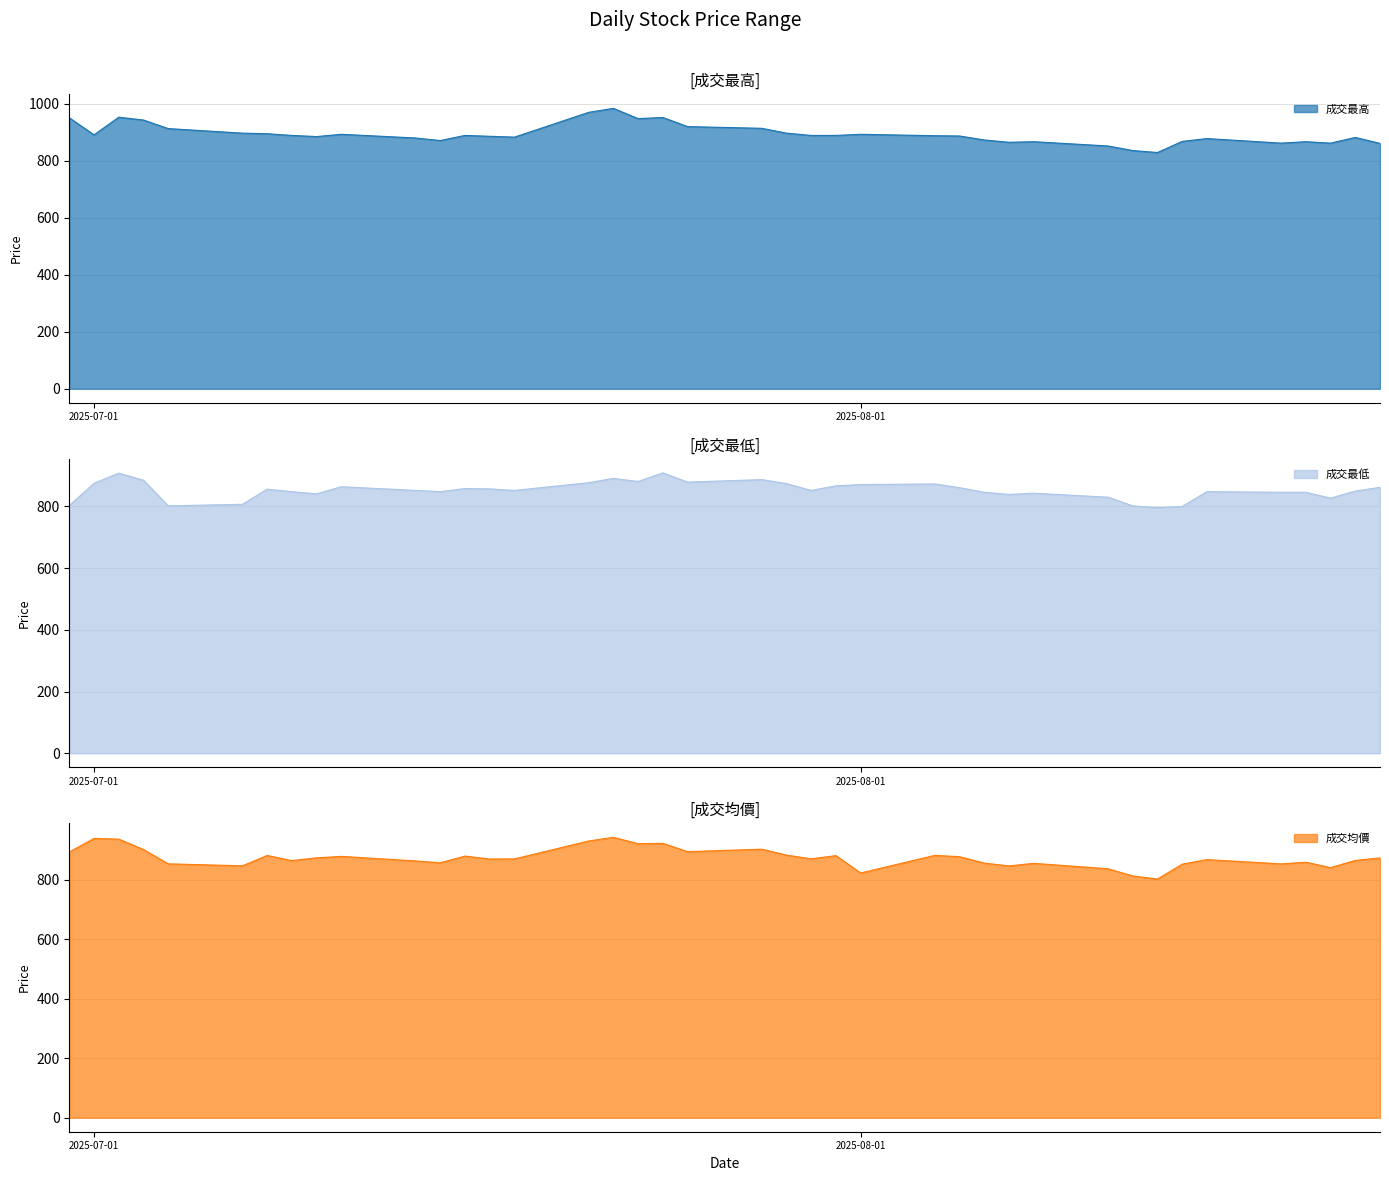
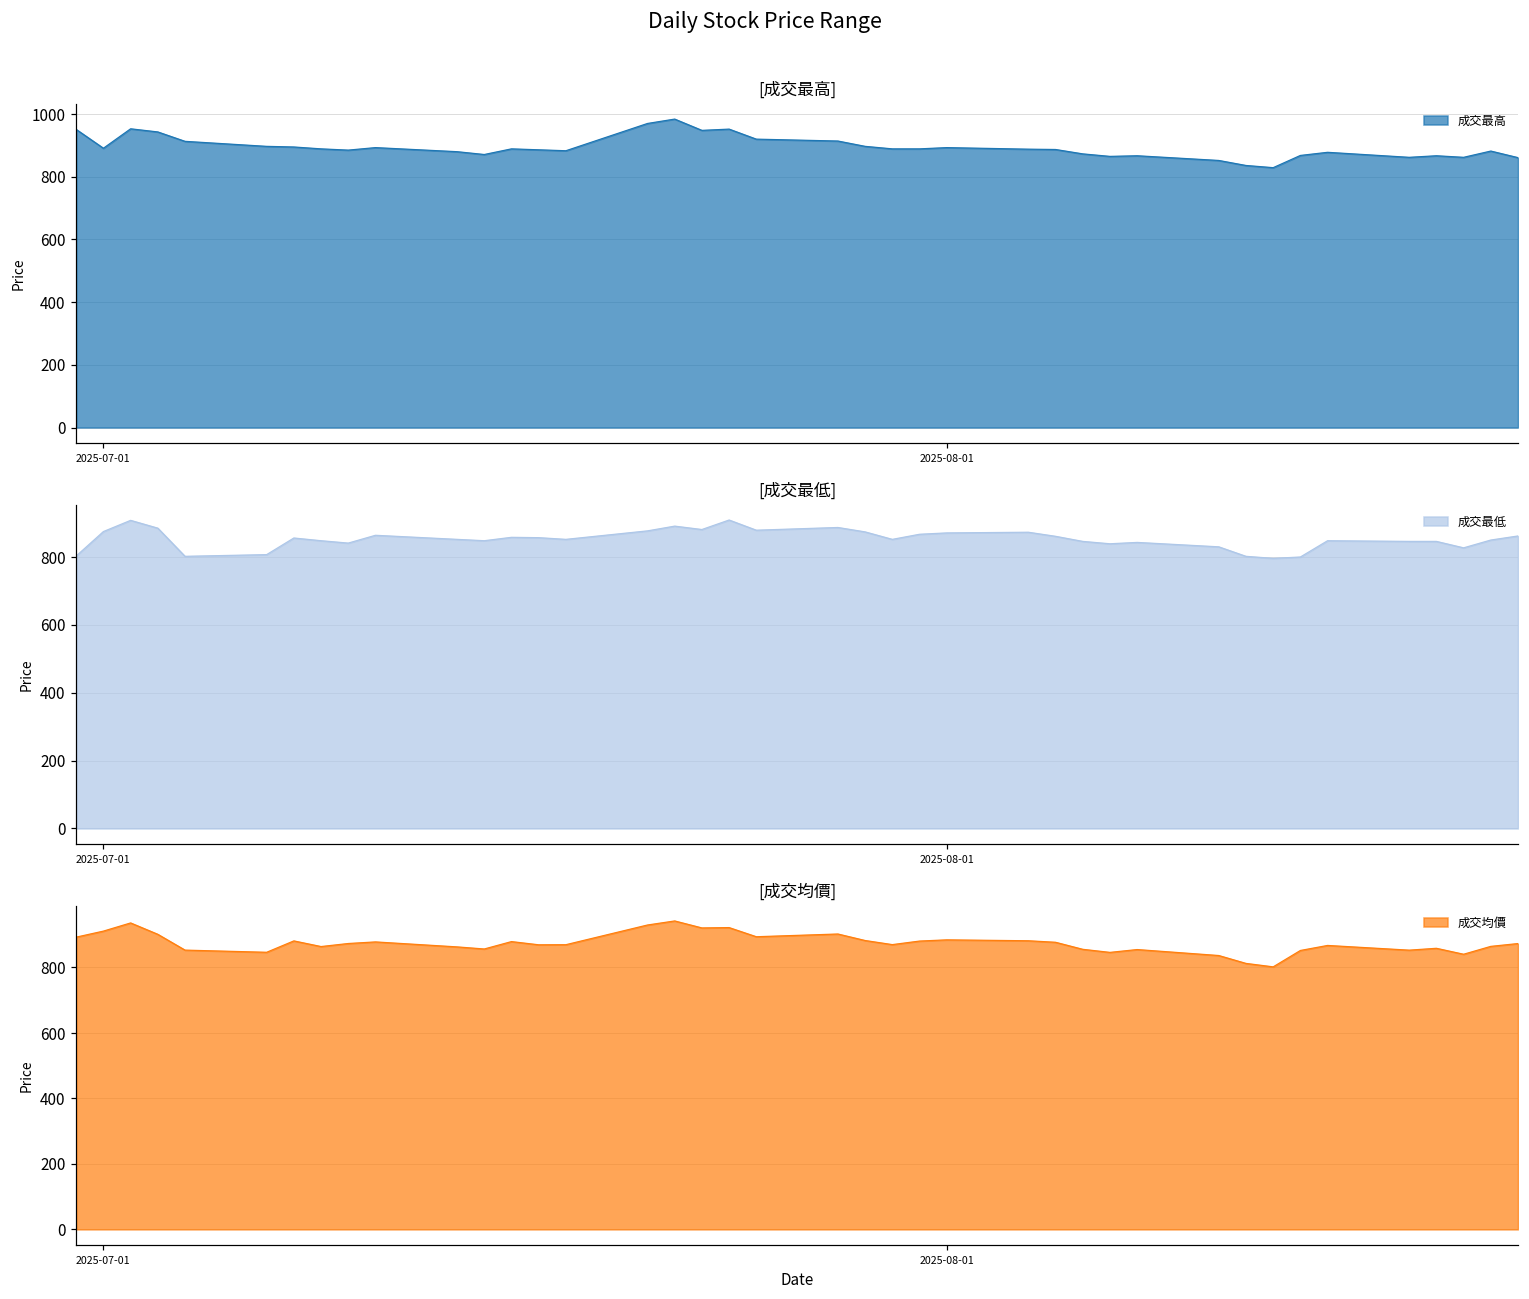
[成交均價], 2025-07-01: 940 -> 910
[成交均價], 2025-08-01: 820 -> 880
